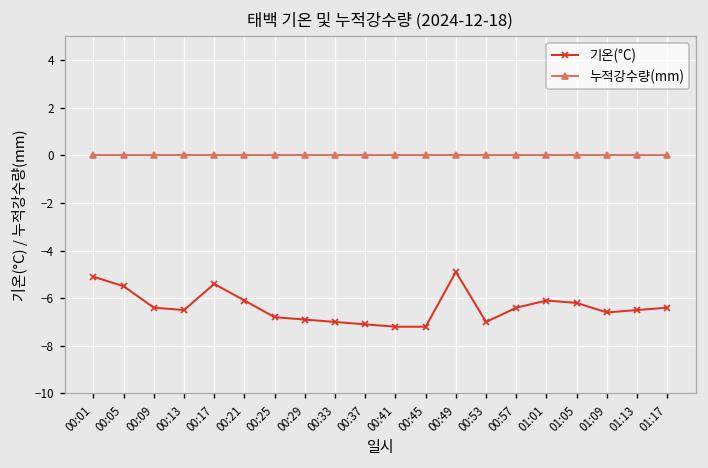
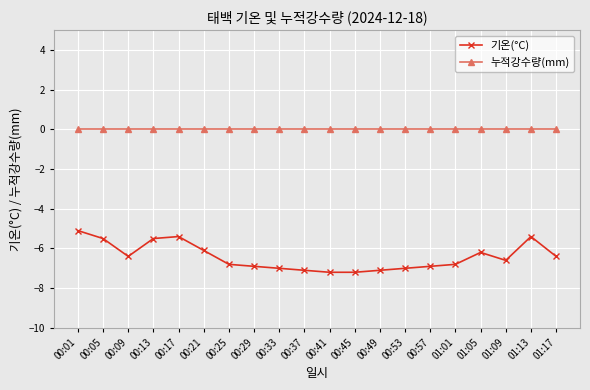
기온(°C), 00:13: -6.5 -> -5.5
기온(°C), 00:49: -4.9 -> -7.1
기온(°C), 00:57: -6.4 -> -6.9
기온(°C), 01:01: -6.1 -> -6.8
기온(°C), 01:13: -6.5 -> -5.4
